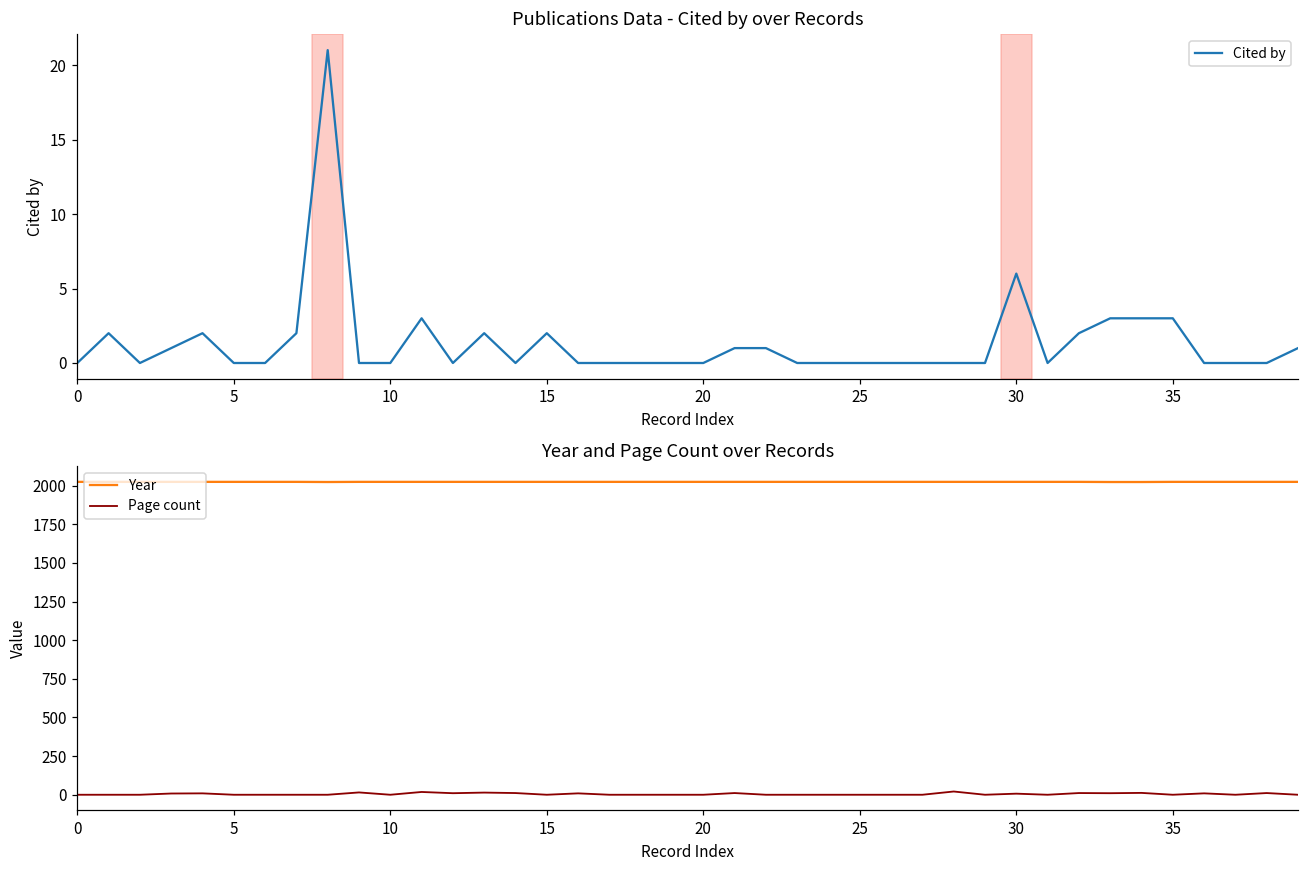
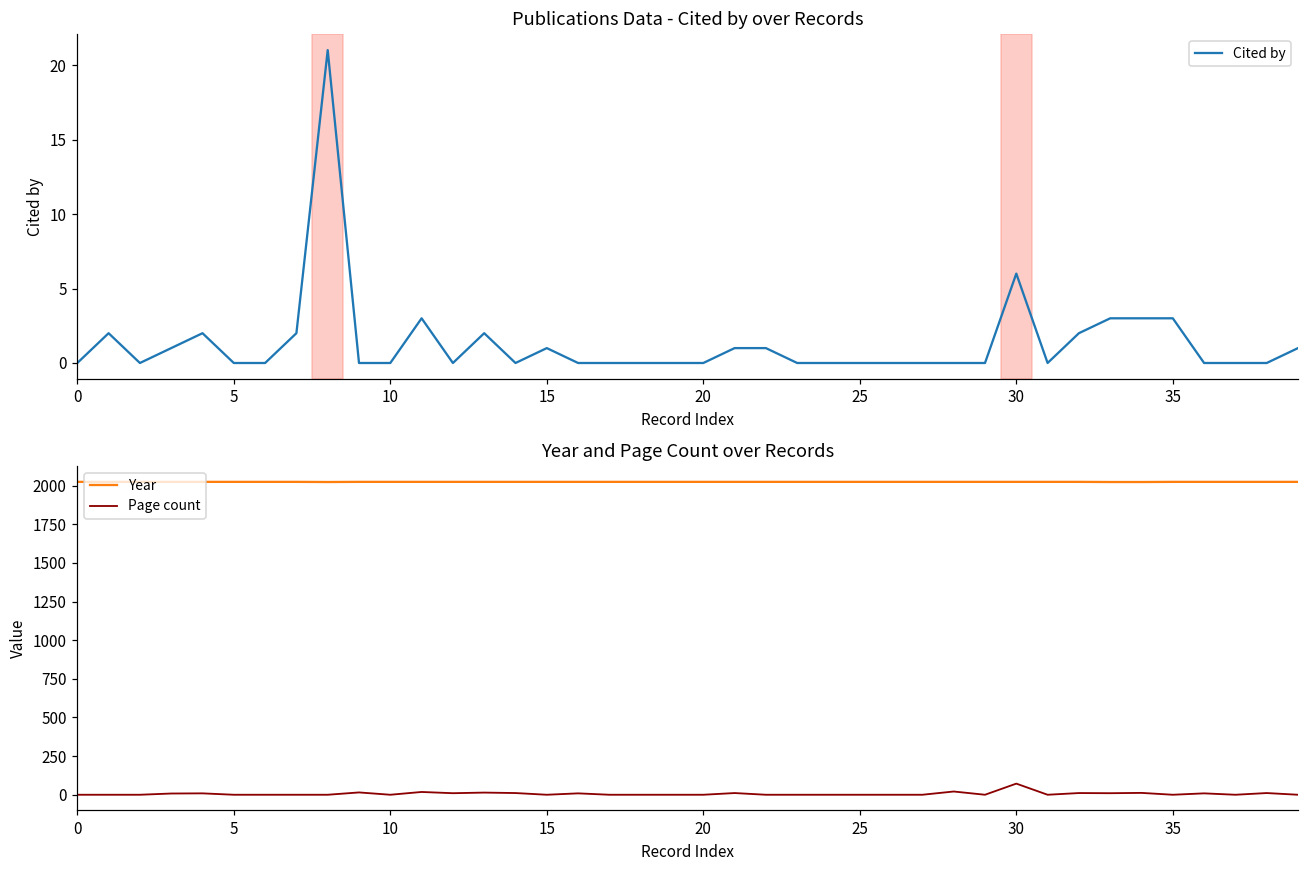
Publications Data - Cited by over Records, 15: 2 -> 1
Year and Page Count over Records, Page count, 30: 10 -> 70
